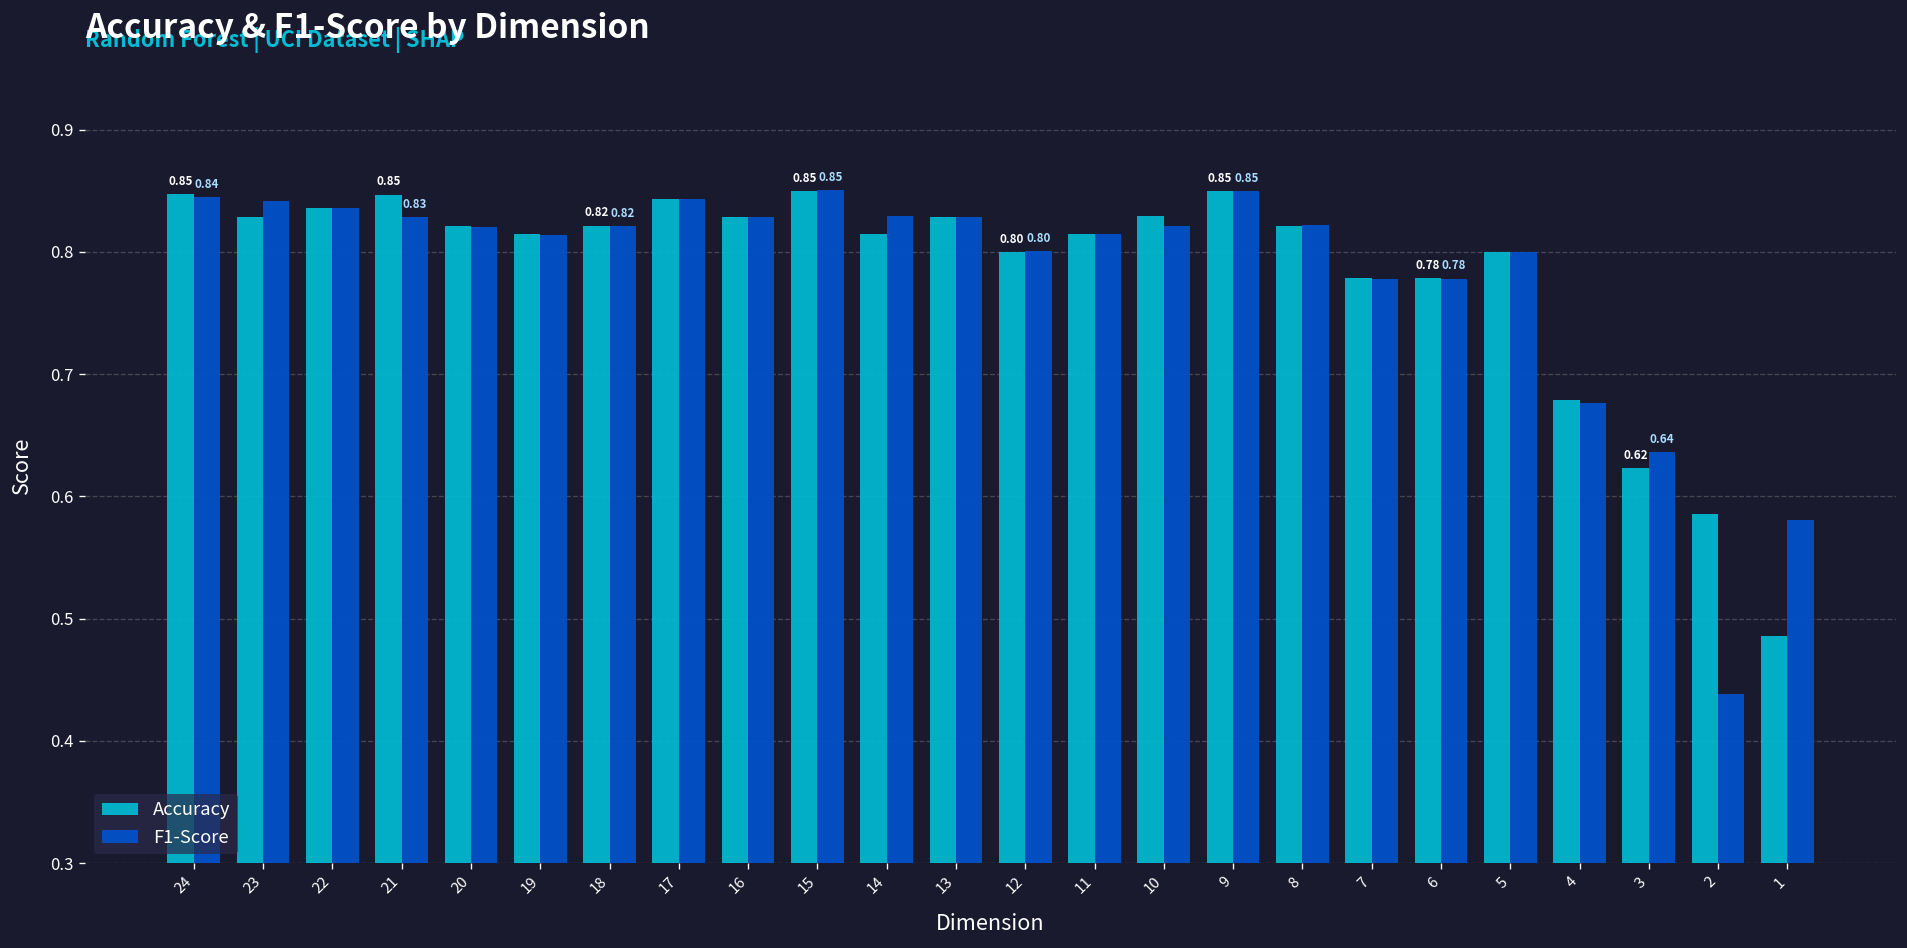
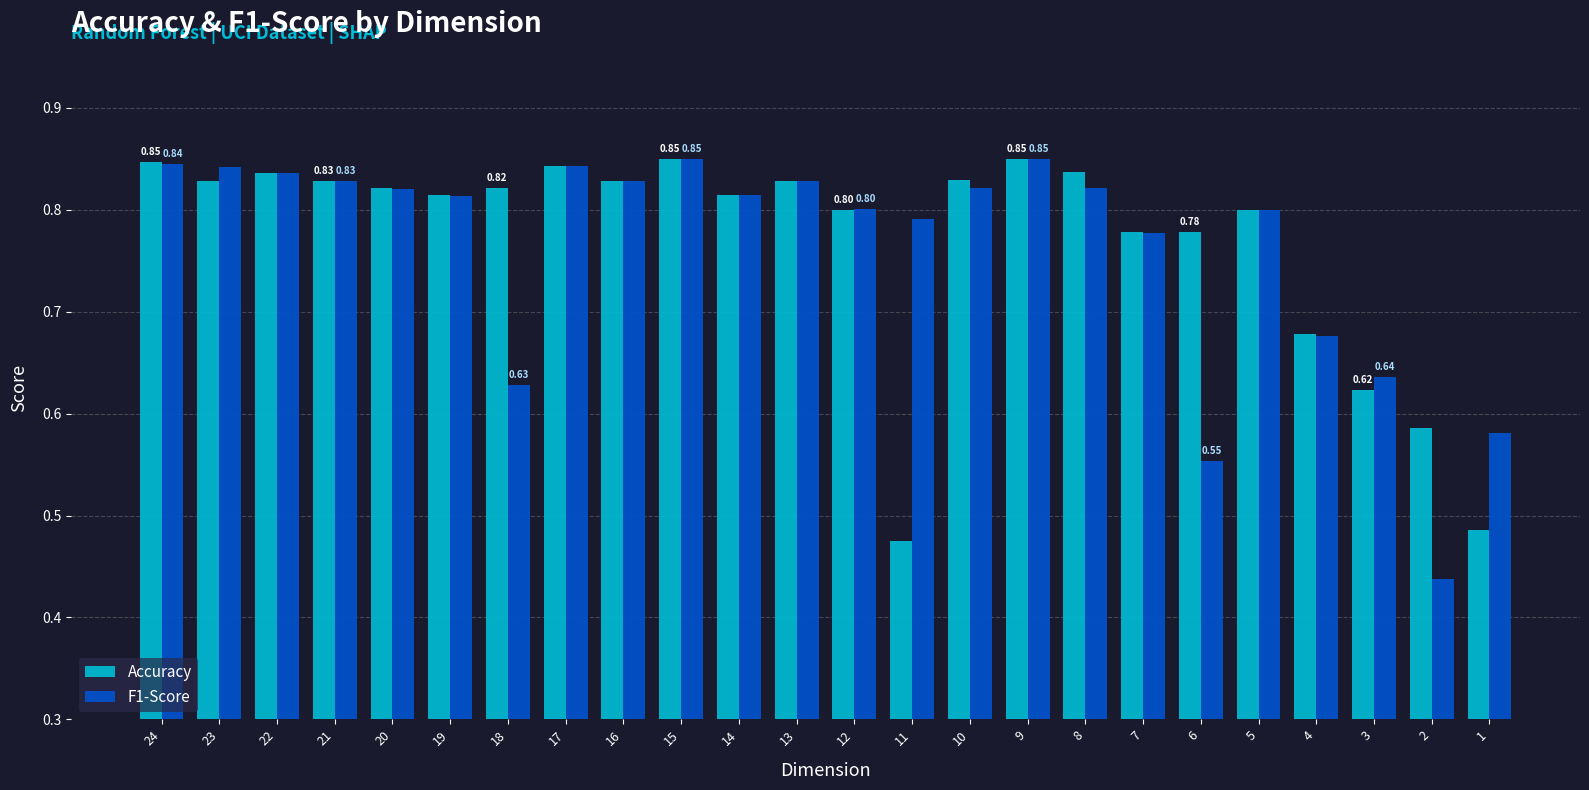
Accuracy, 21: 0.85 -> 0.83
F1-Score, 18: 0.82 -> 0.63
F1-Score, 14: 0.829 -> 0.815
Accuracy, 11: 0.814 -> 0.475
F1-Score, 11: 0.814 -> 0.791
Accuracy, 8: 0.821 -> 0.837
F1-Score, 6: 0.78 -> 0.55
